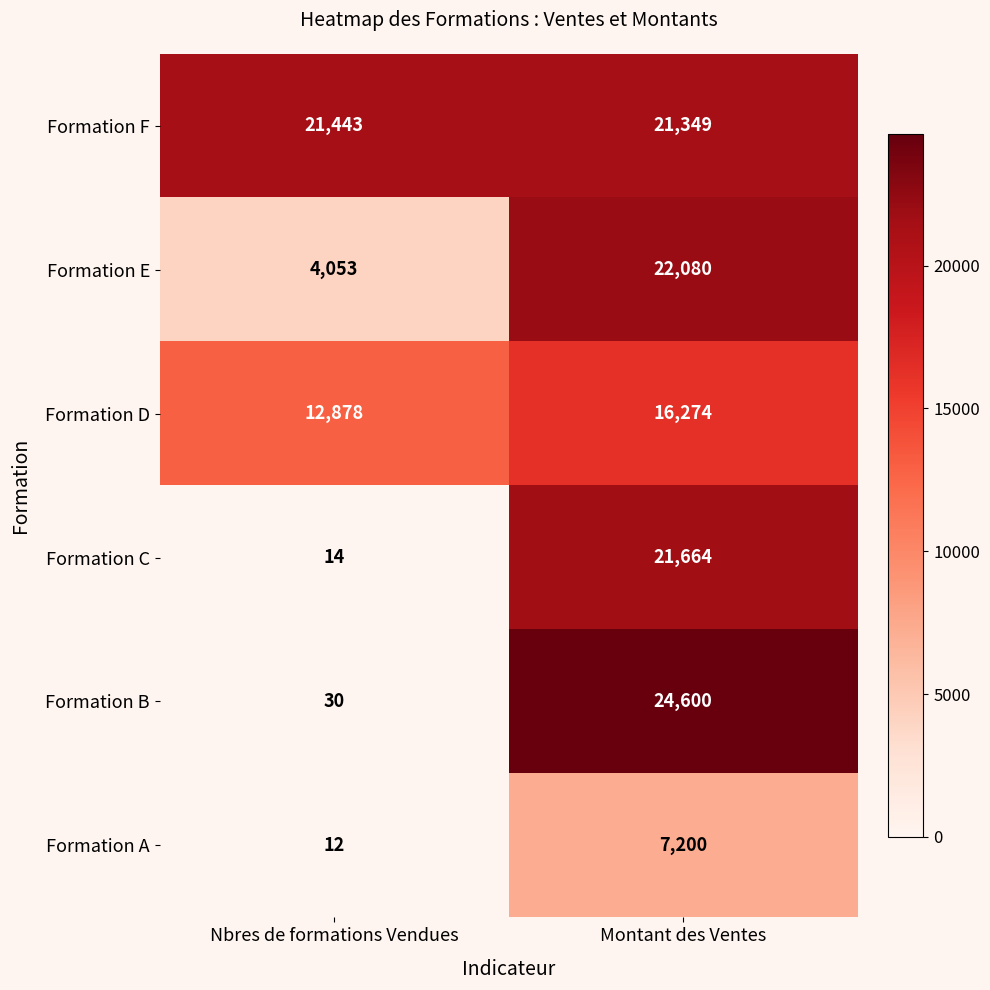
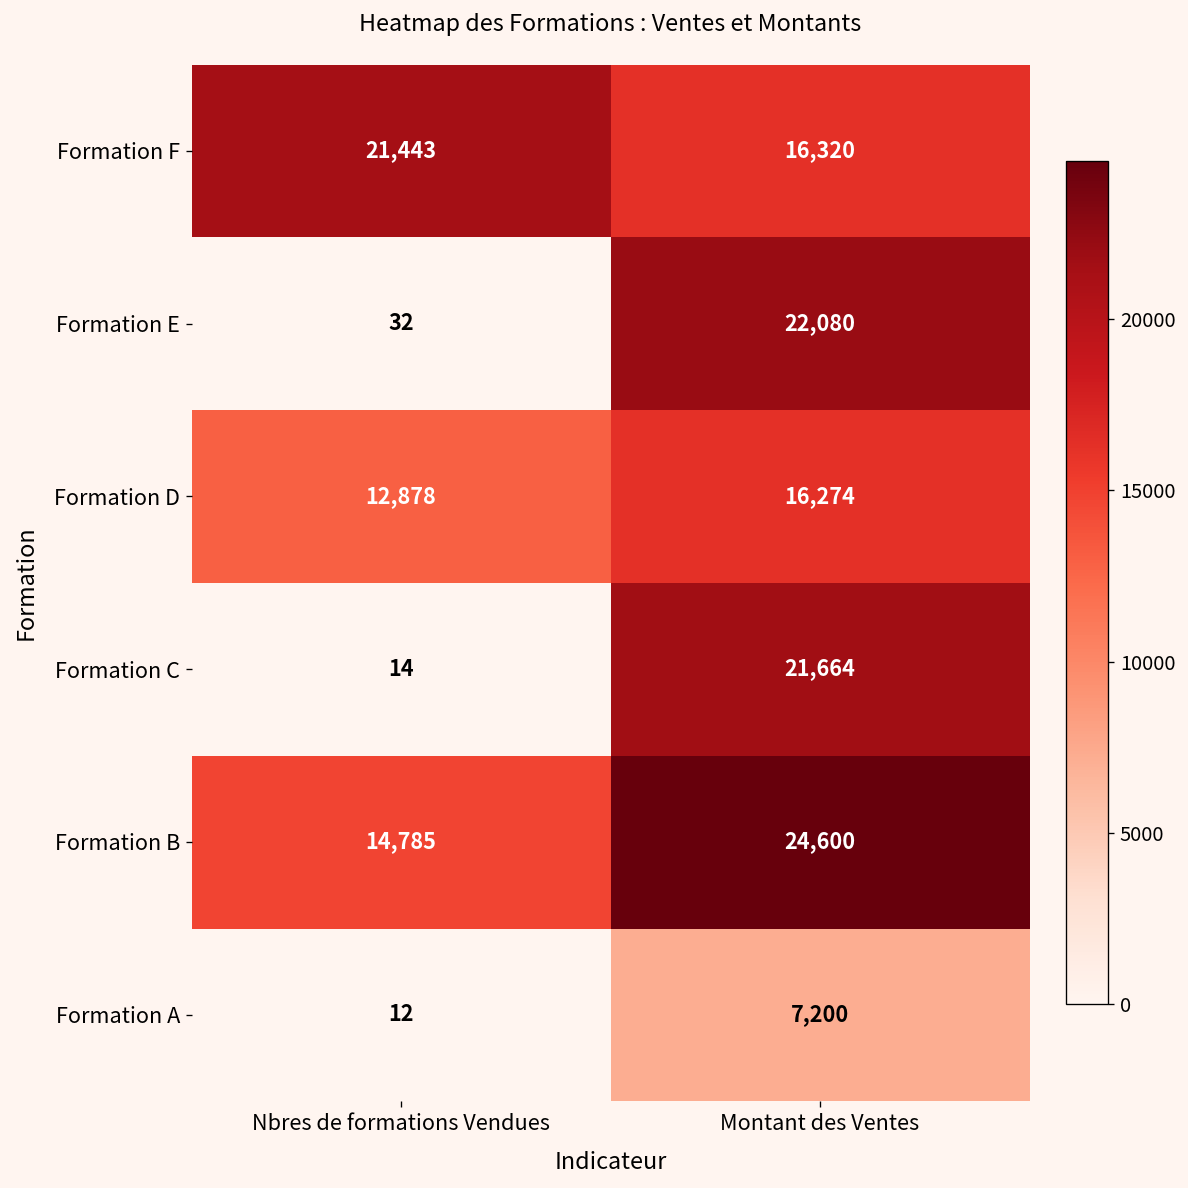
Formation F, Montant des Ventes: 21,349 -> 16,320
Formation E, Nbres de formations Vendues: 4,053 -> 32
Formation B, Nbres de formations Vendues: 30 -> 14,785
